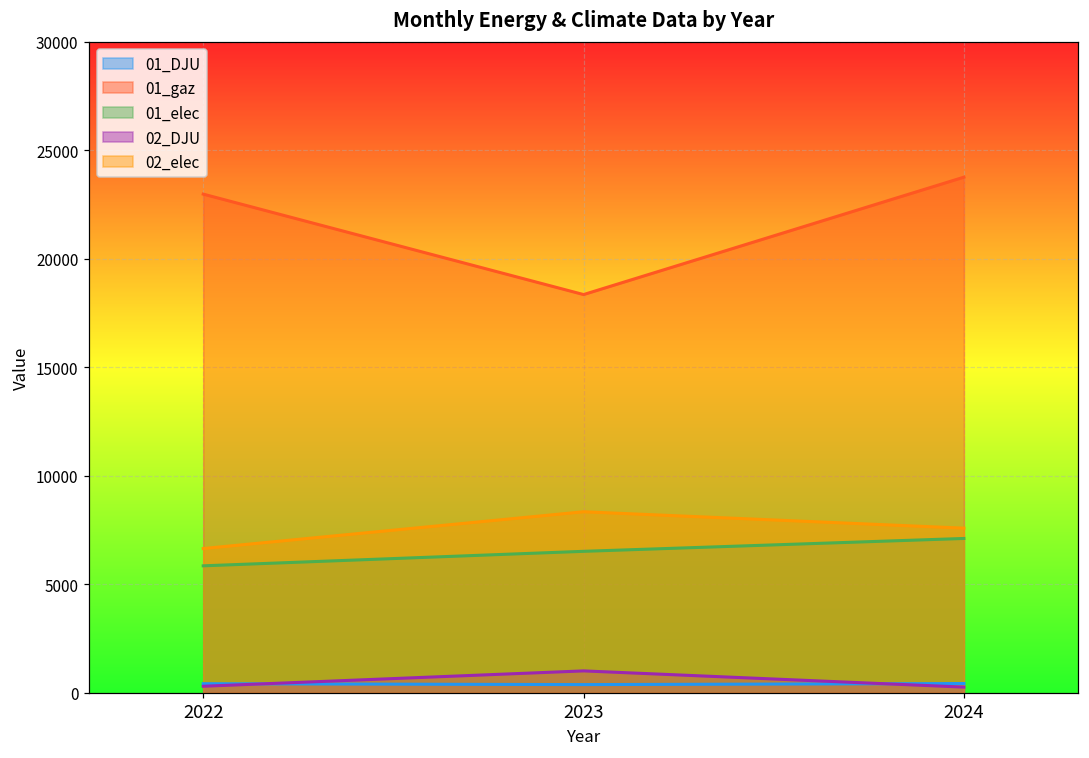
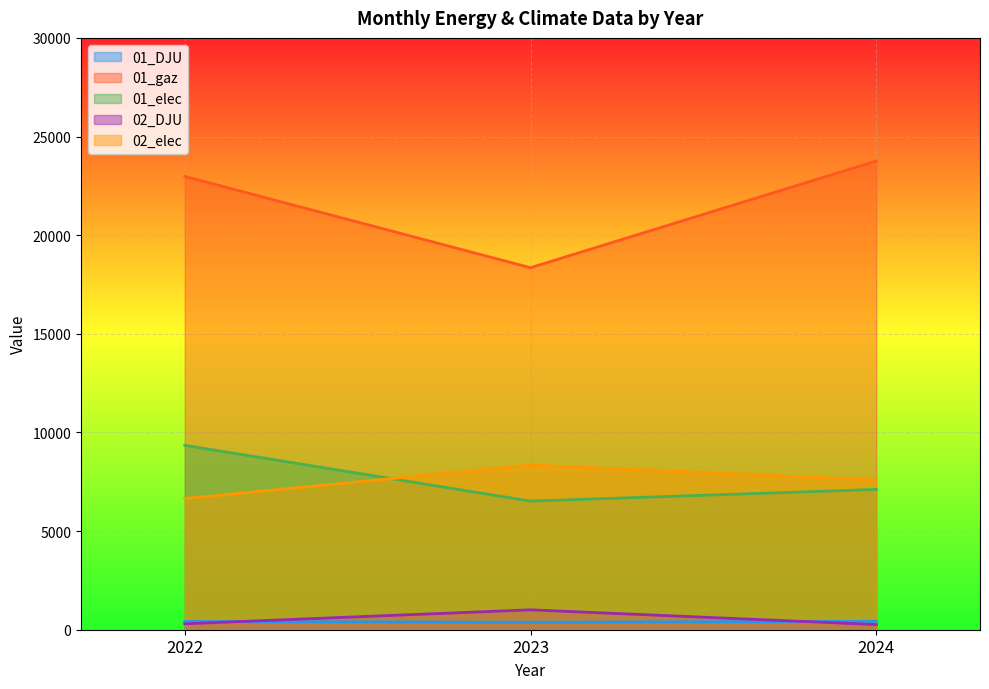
01_elec, 2022: 5900 -> 9300
